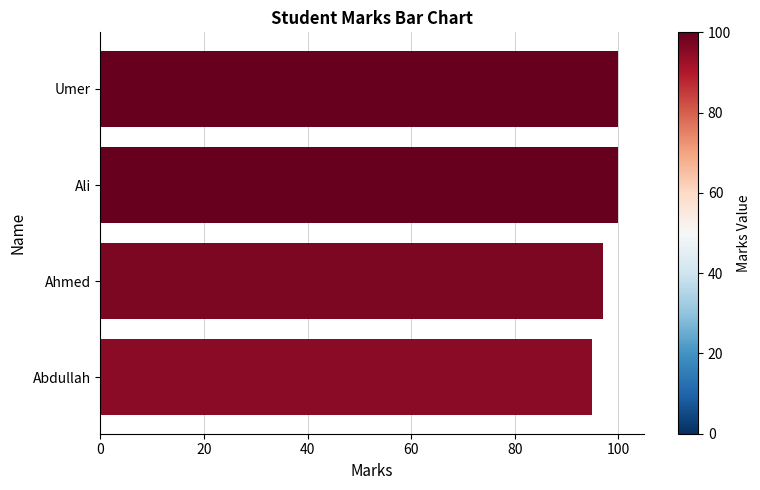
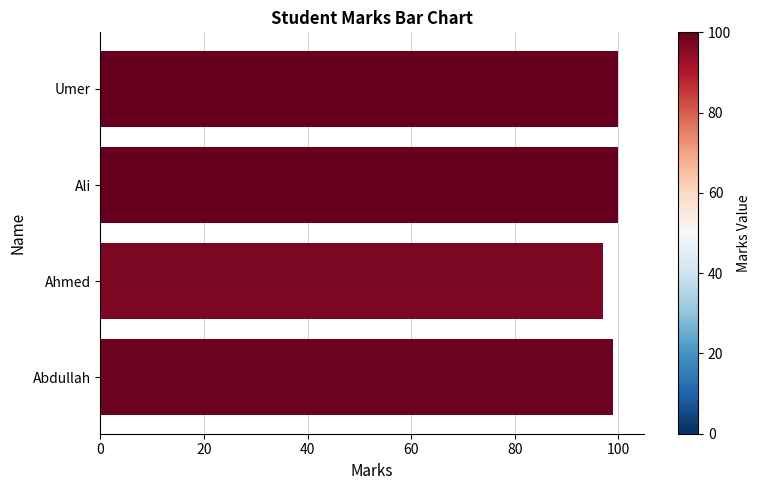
Abdullah: 95 -> 99
